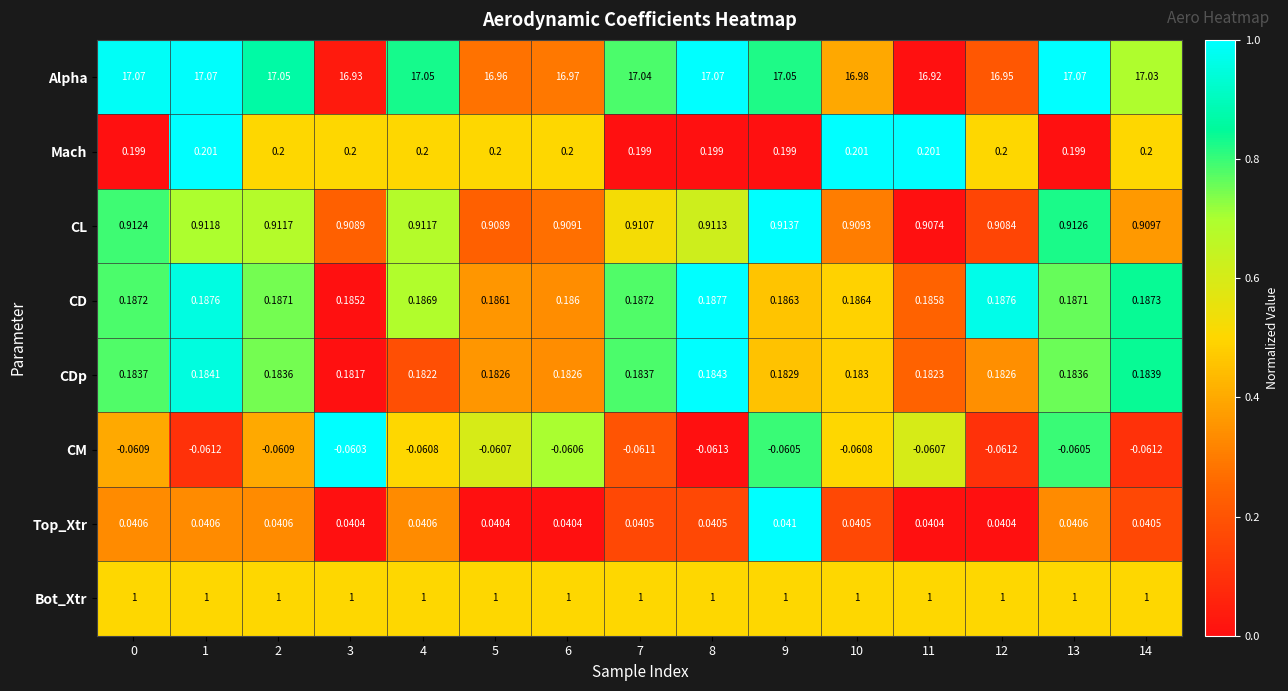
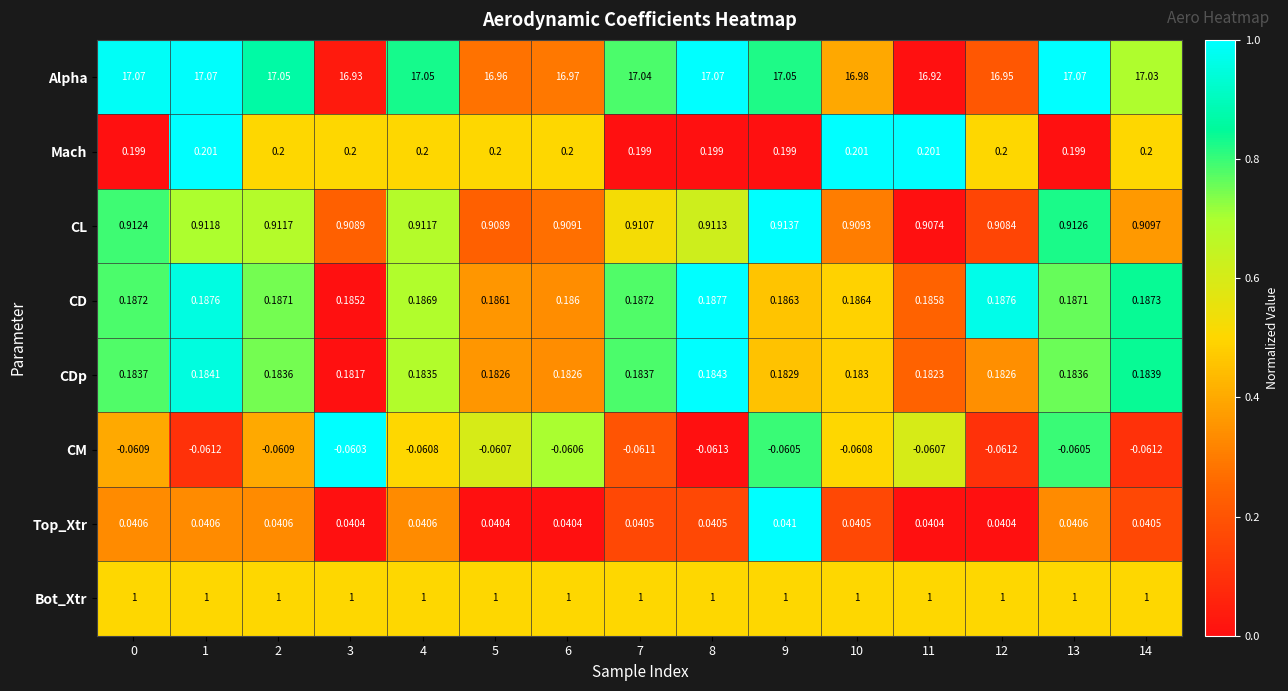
CDp, 4: 0.1822 -> 0.1835
